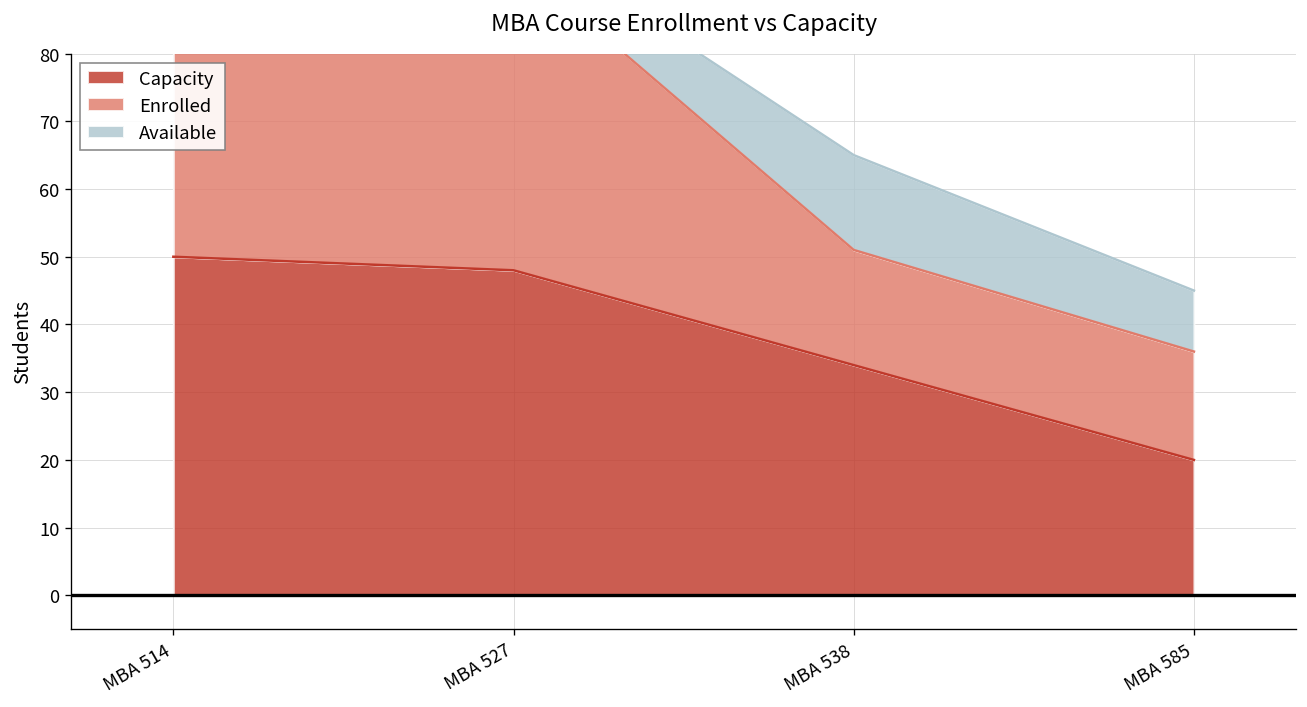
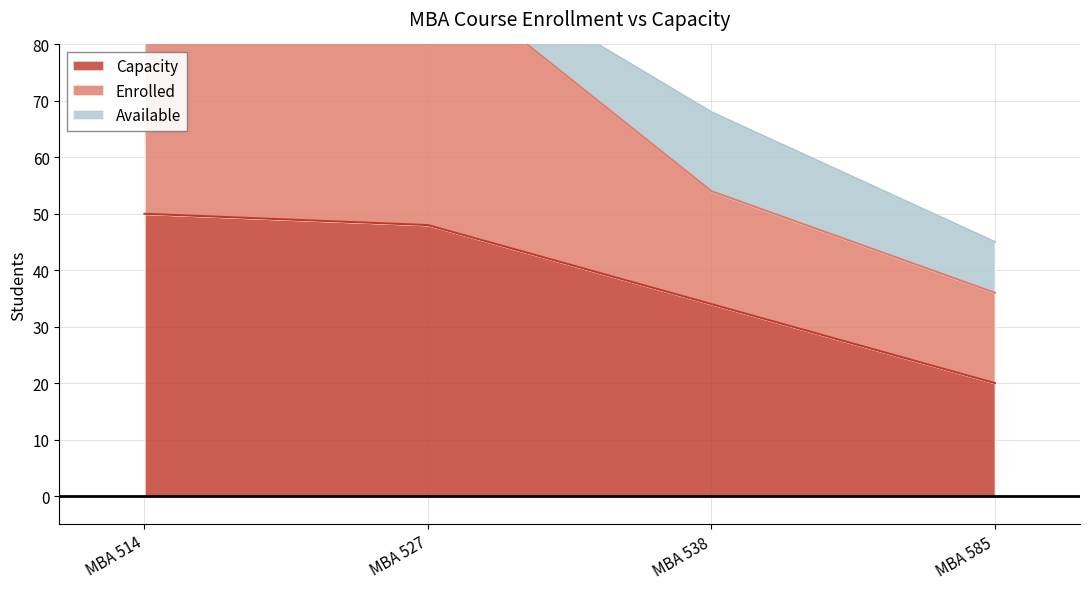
Enrolled, MBA 538: 17 -> 20
